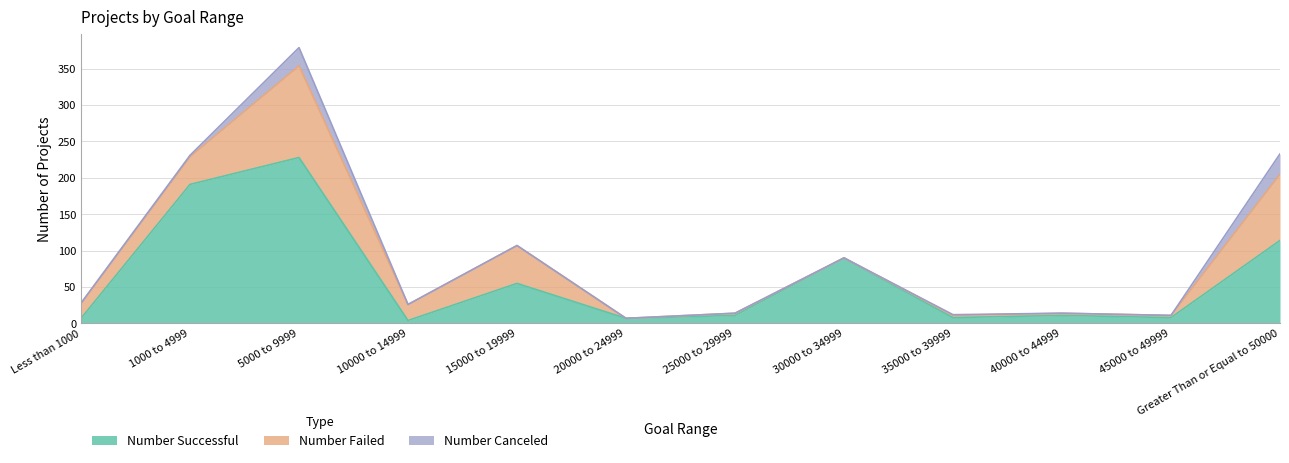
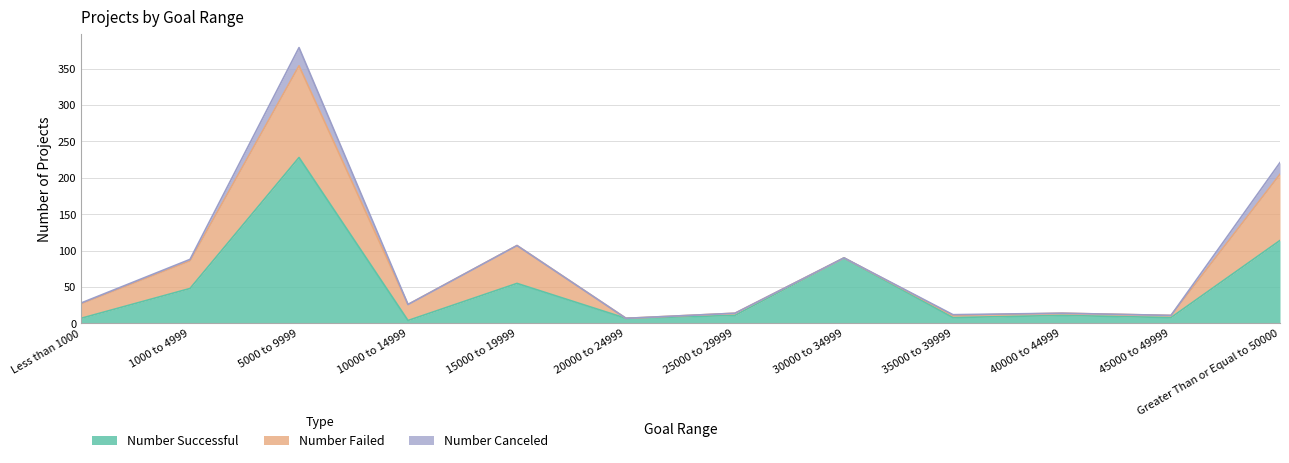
Number Successful, 1000 to 4999: 190 -> 50
Number Canceled, Greater Than or Equal to 50000: 30 -> 20
